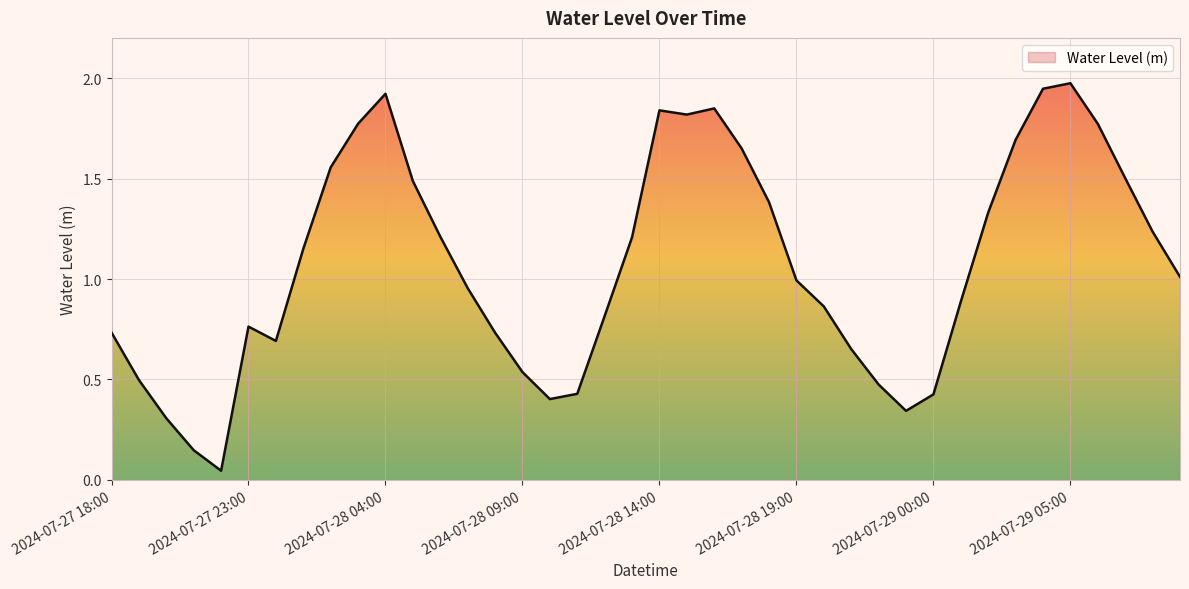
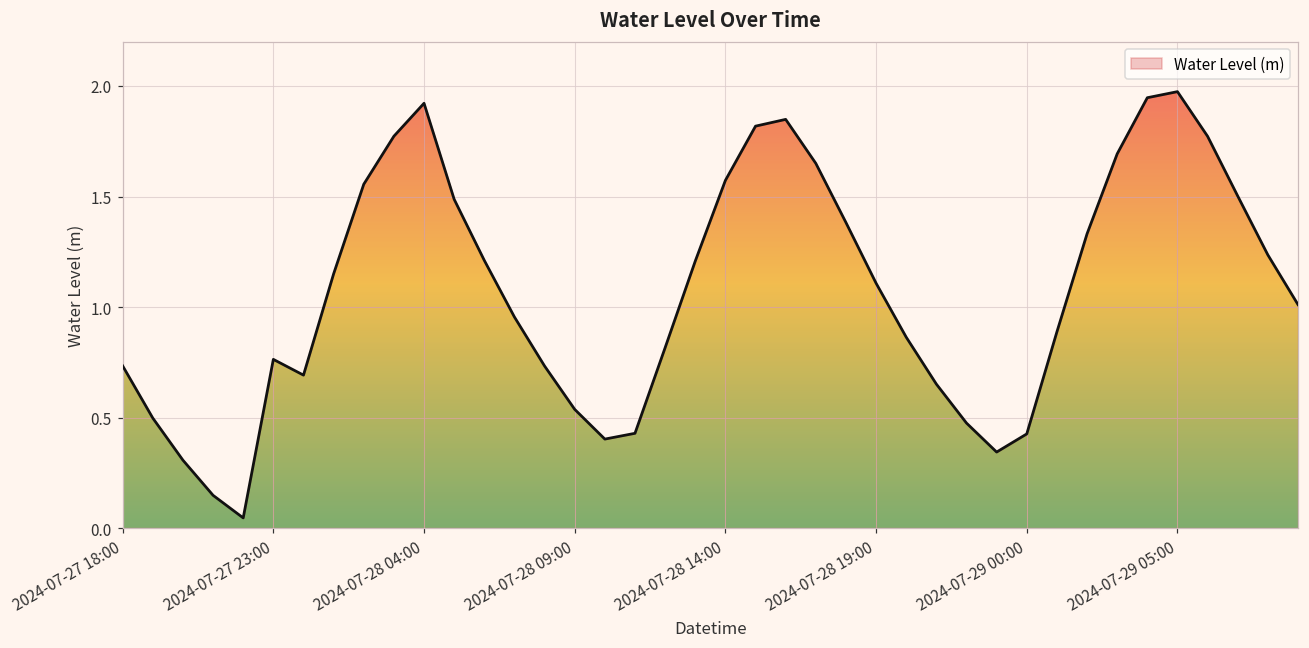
2024-07-28 14:00: 1.84 -> 1.57
2024-07-28 19:00: 0.99 -> 1.11
